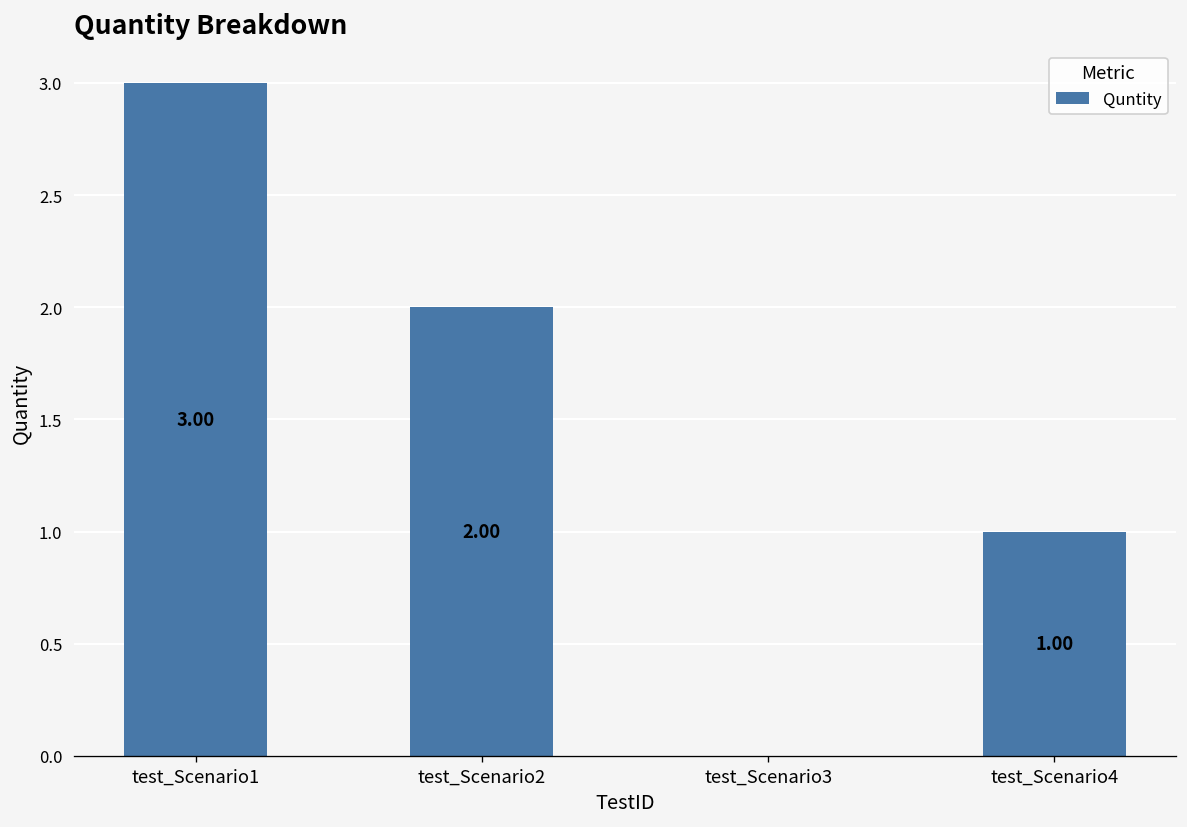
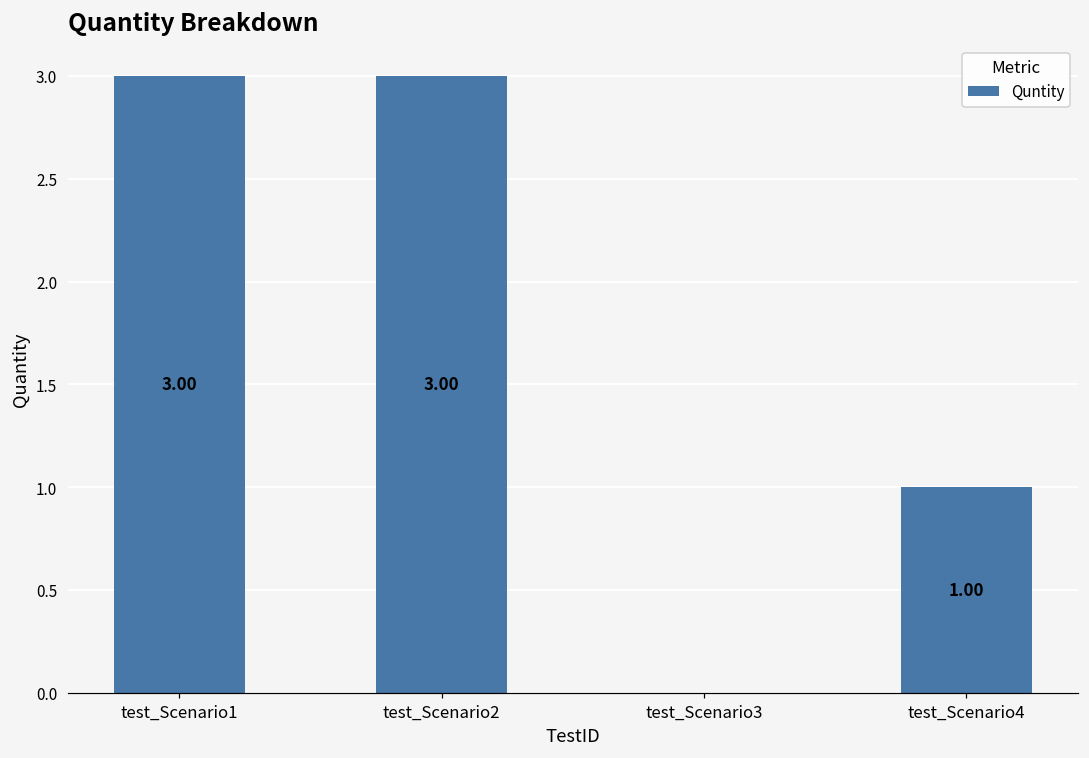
test_Scenario2: 2.00 -> 3.00
